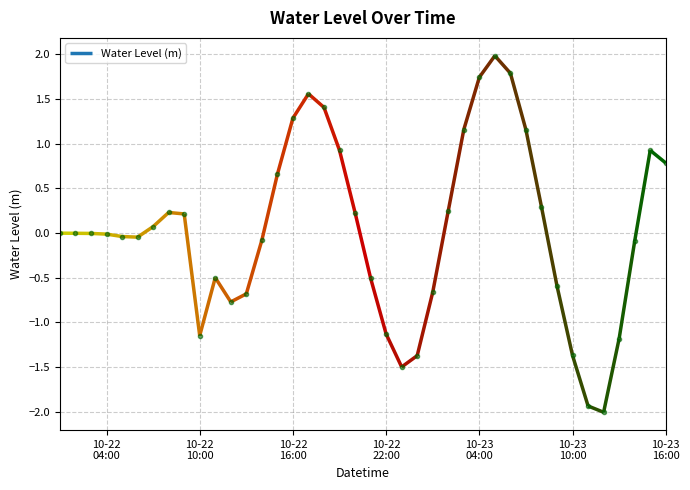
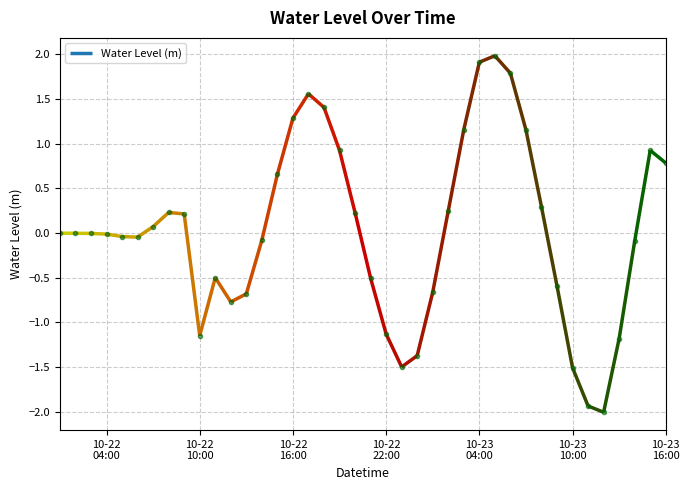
10-23 04:00: 1.7 -> 1.9
10-23 10:00: -1.4 -> -1.5
